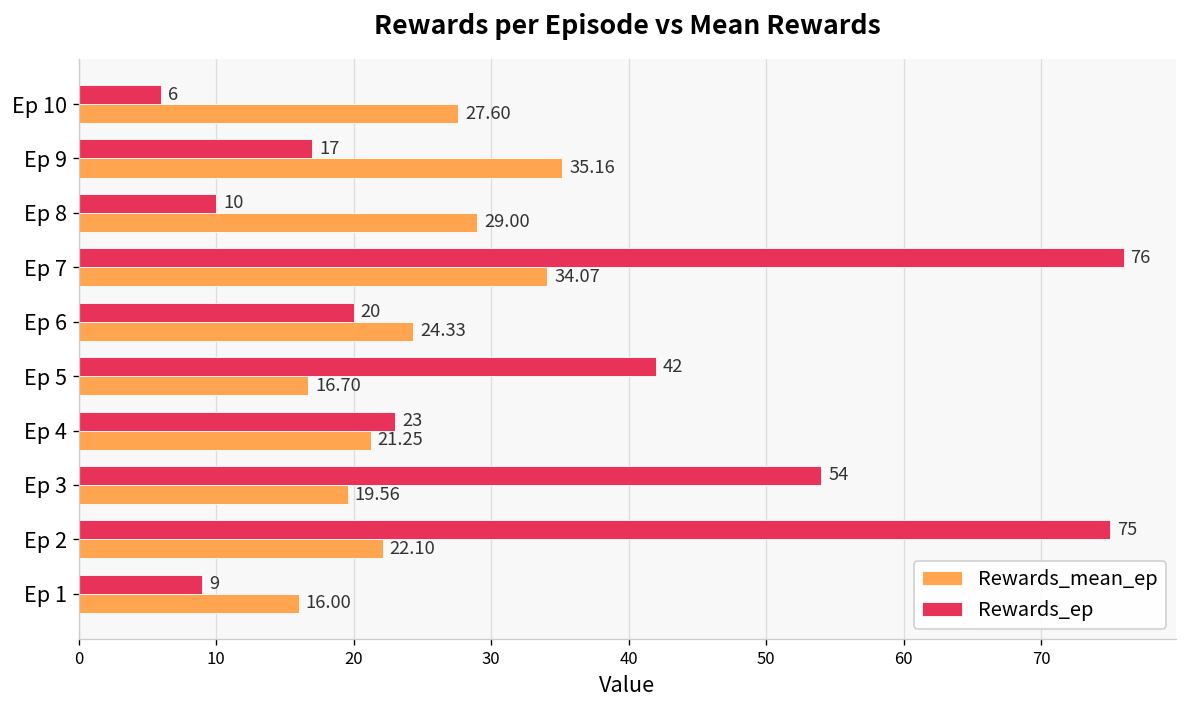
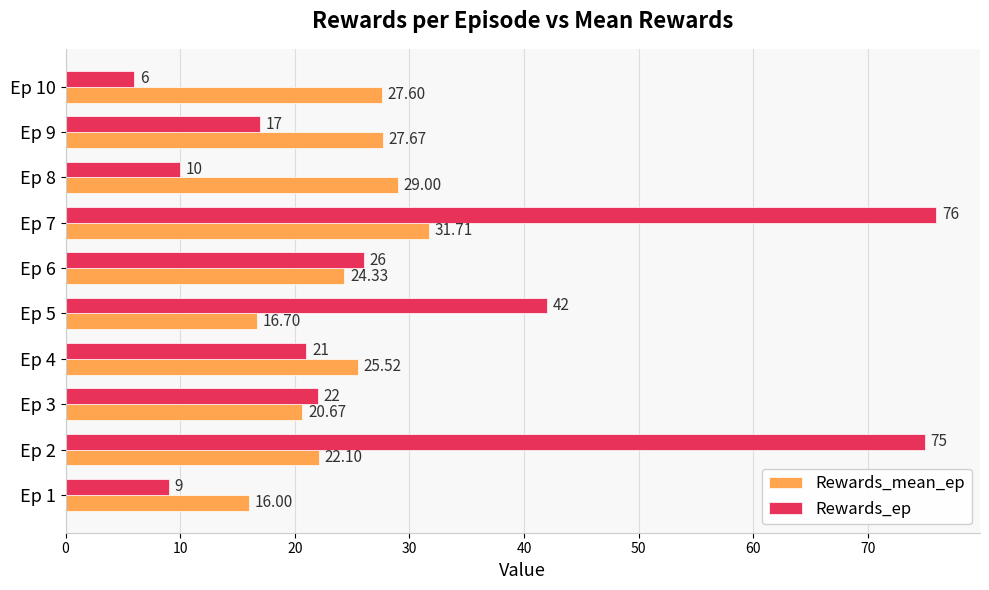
Rewards_mean_ep, Ep 9: 35.16 -> 27.67
Rewards_mean_ep, Ep 7: 34.07 -> 31.71
Rewards_ep, Ep 6: 20 -> 26
Rewards_ep, Ep 4: 23 -> 21
Rewards_mean_ep, Ep 4: 21.25 -> 25.52
Rewards_ep, Ep 3: 54 -> 22
Rewards_mean_ep, Ep 3: 19.56 -> 20.67
